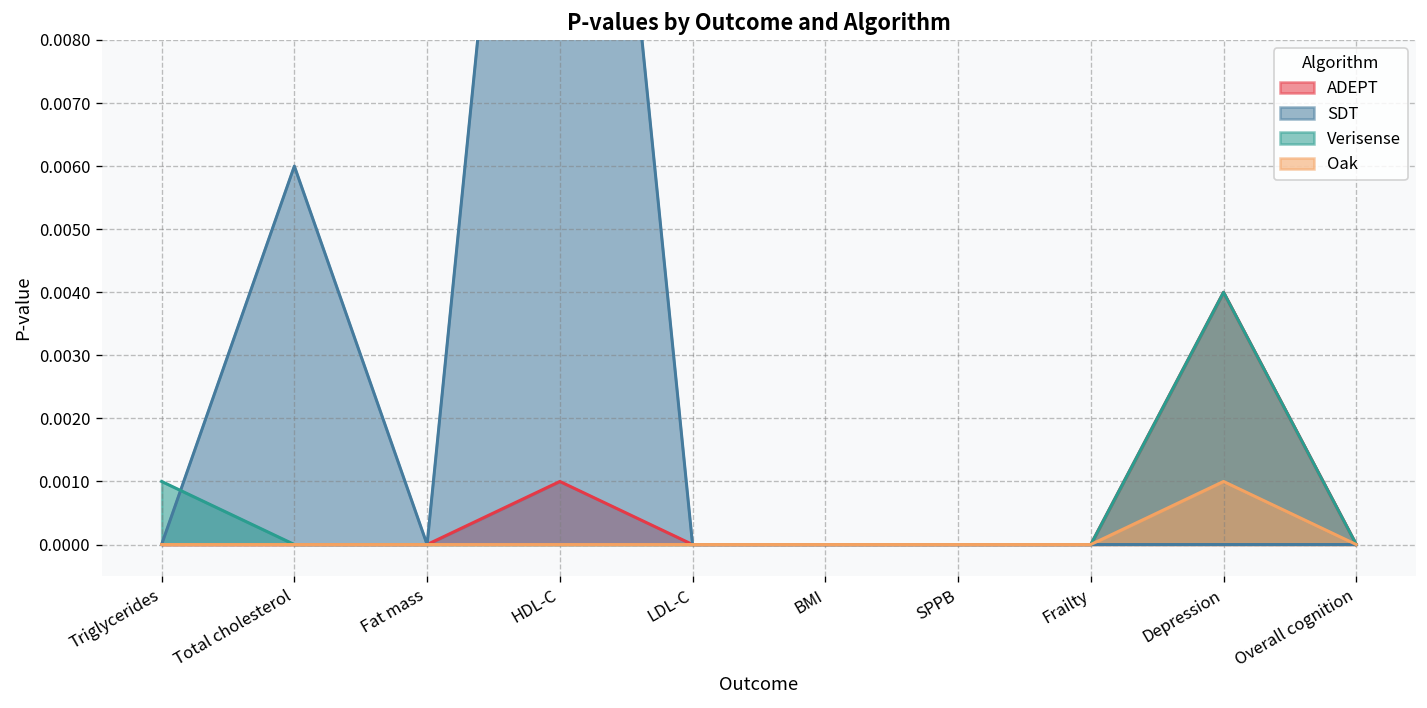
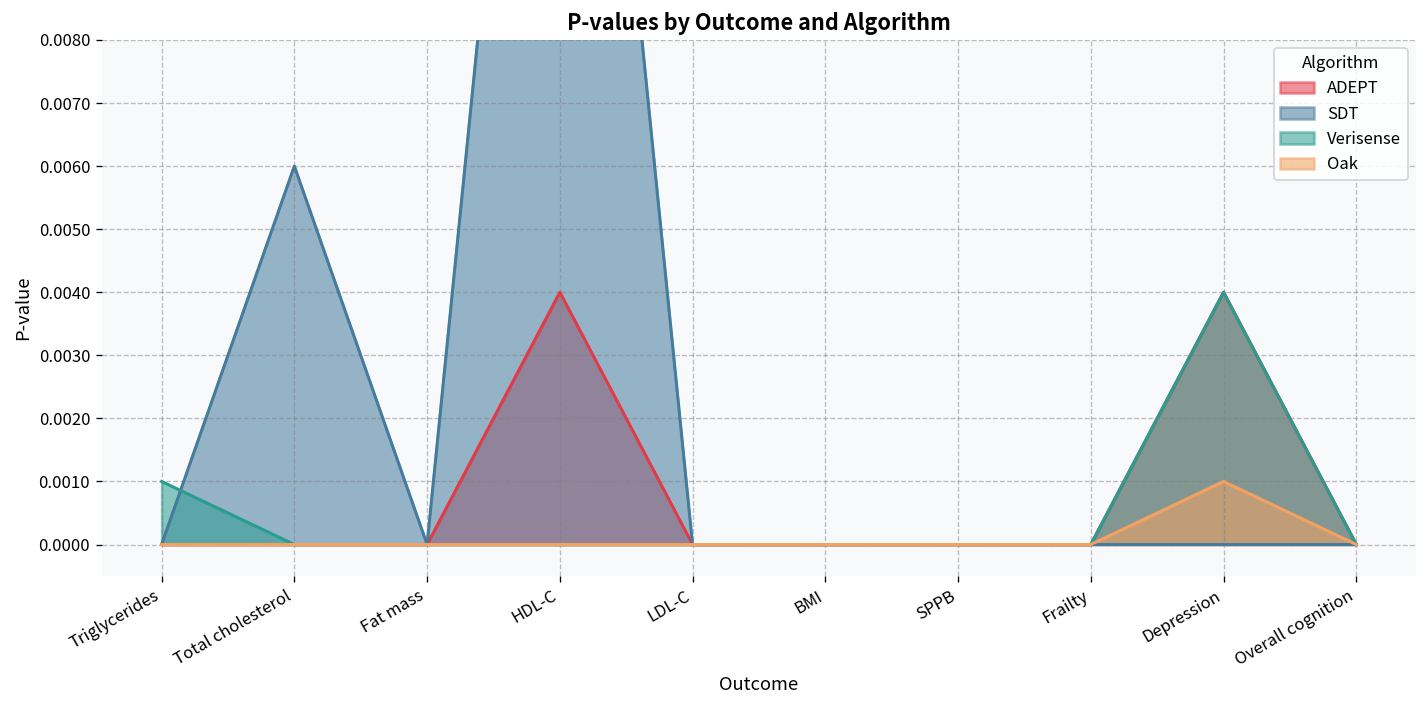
ADEPT, HDL-C: 0.001 -> 0.004
